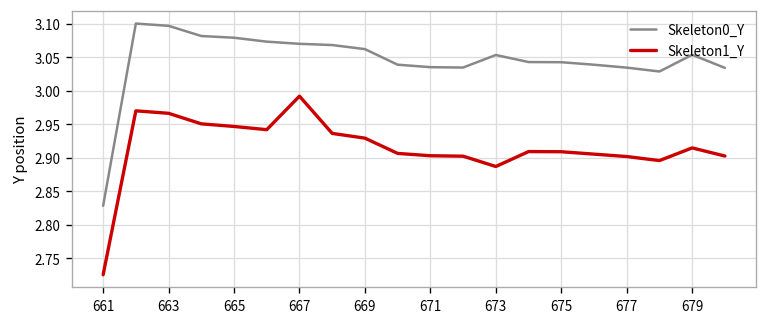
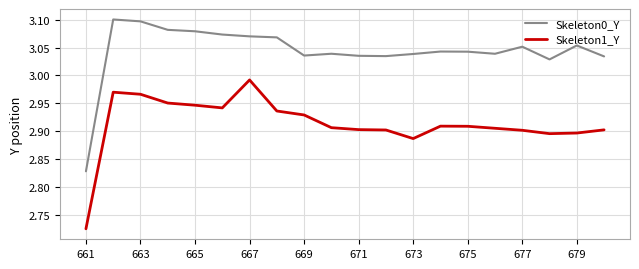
Skeleton0_Y, 669: 3.06 -> 3.04
Skeleton0_Y, 673: 3.05 -> 3.04
Skeleton0_Y, 677: 3.03 -> 3.05
Skeleton1_Y, 679: 2.91 -> 2.90
